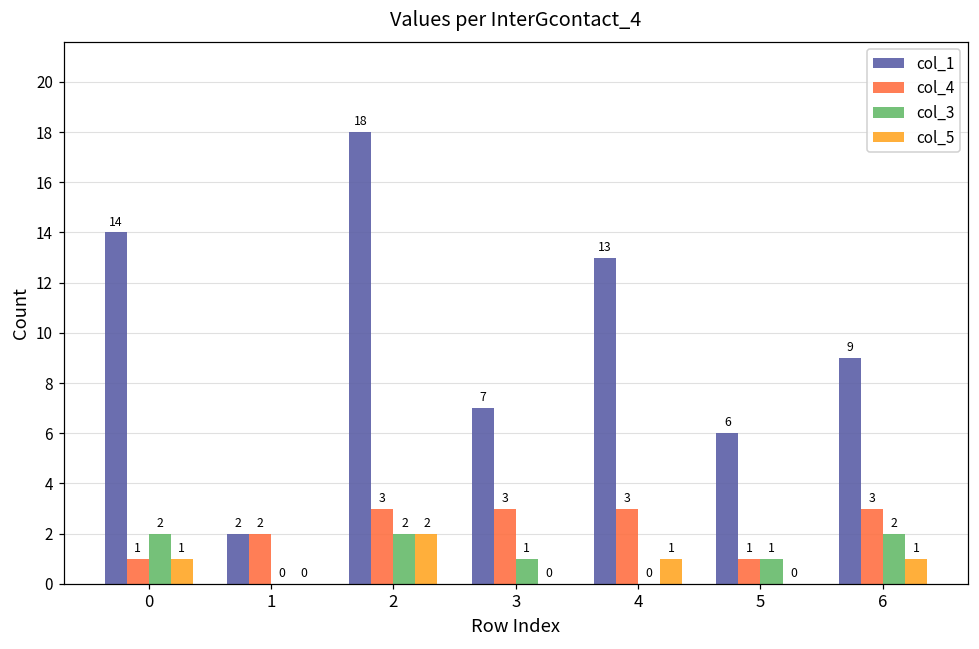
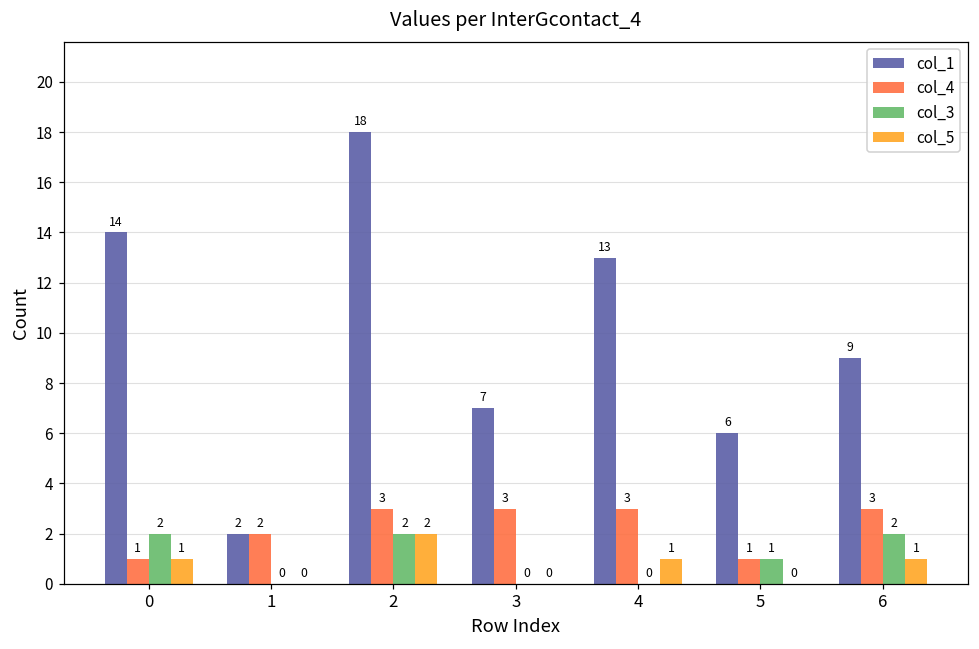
col_3, 3: 1 -> 0
